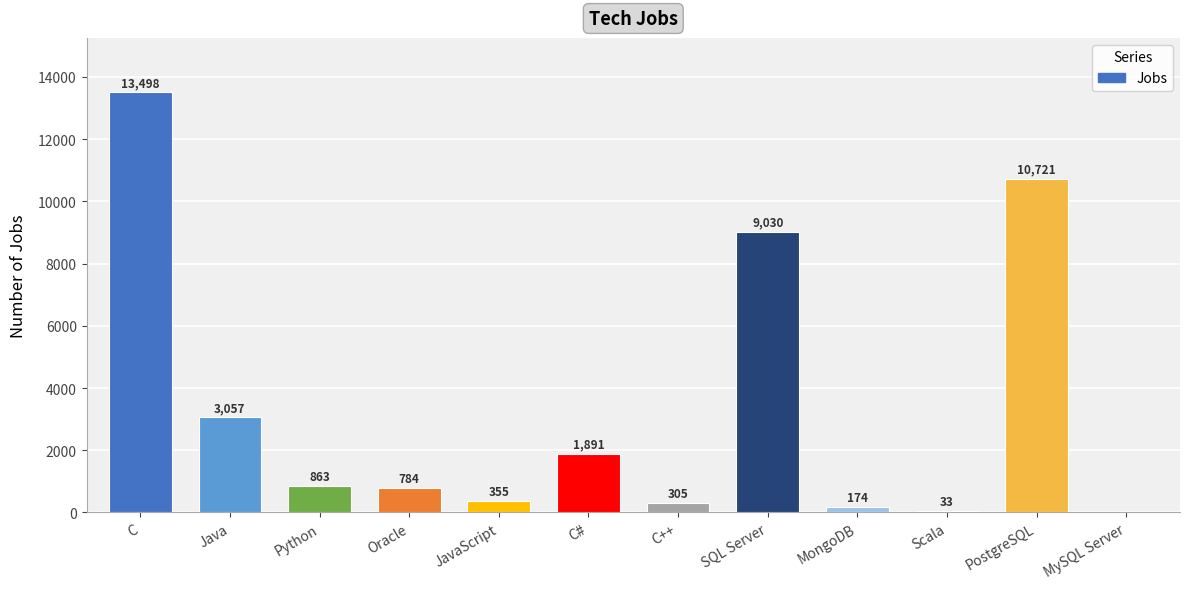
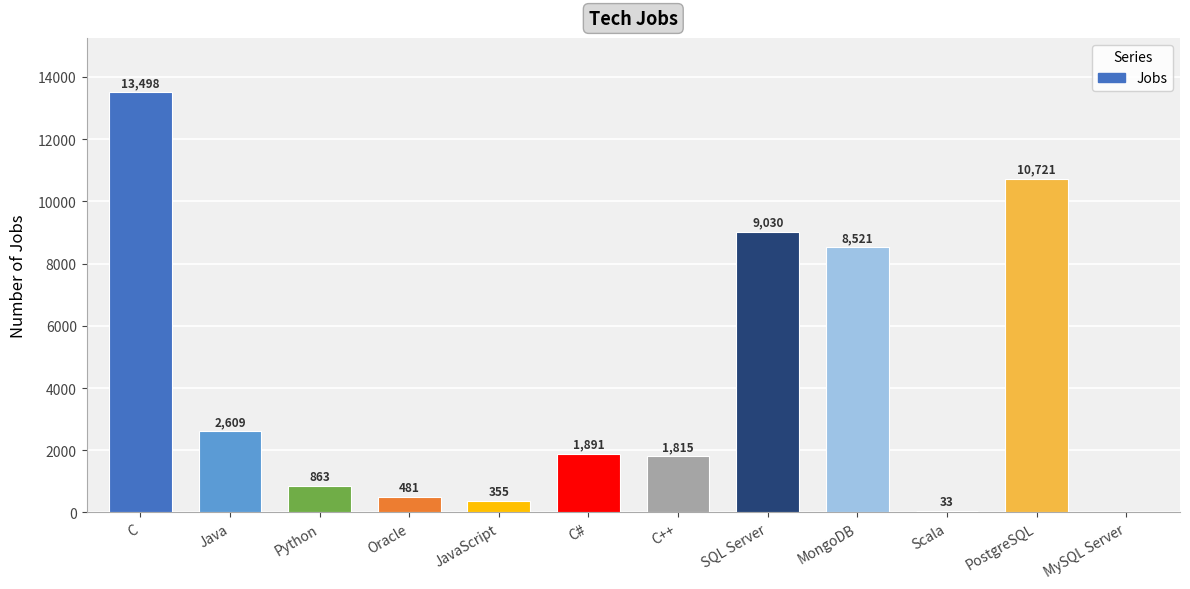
Java: 3,057 -> 2,609
Oracle: 784 -> 481
C++: 305 -> 1,815
MongoDB: 174 -> 8,521
